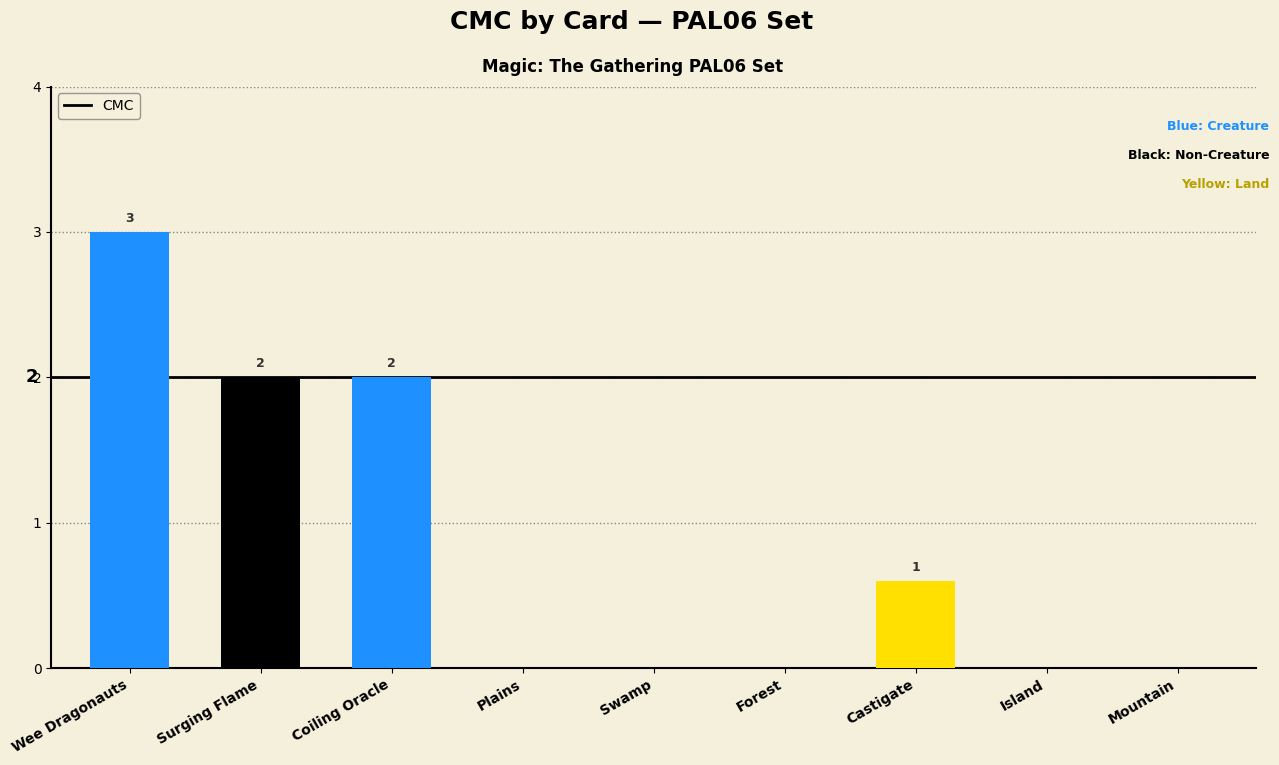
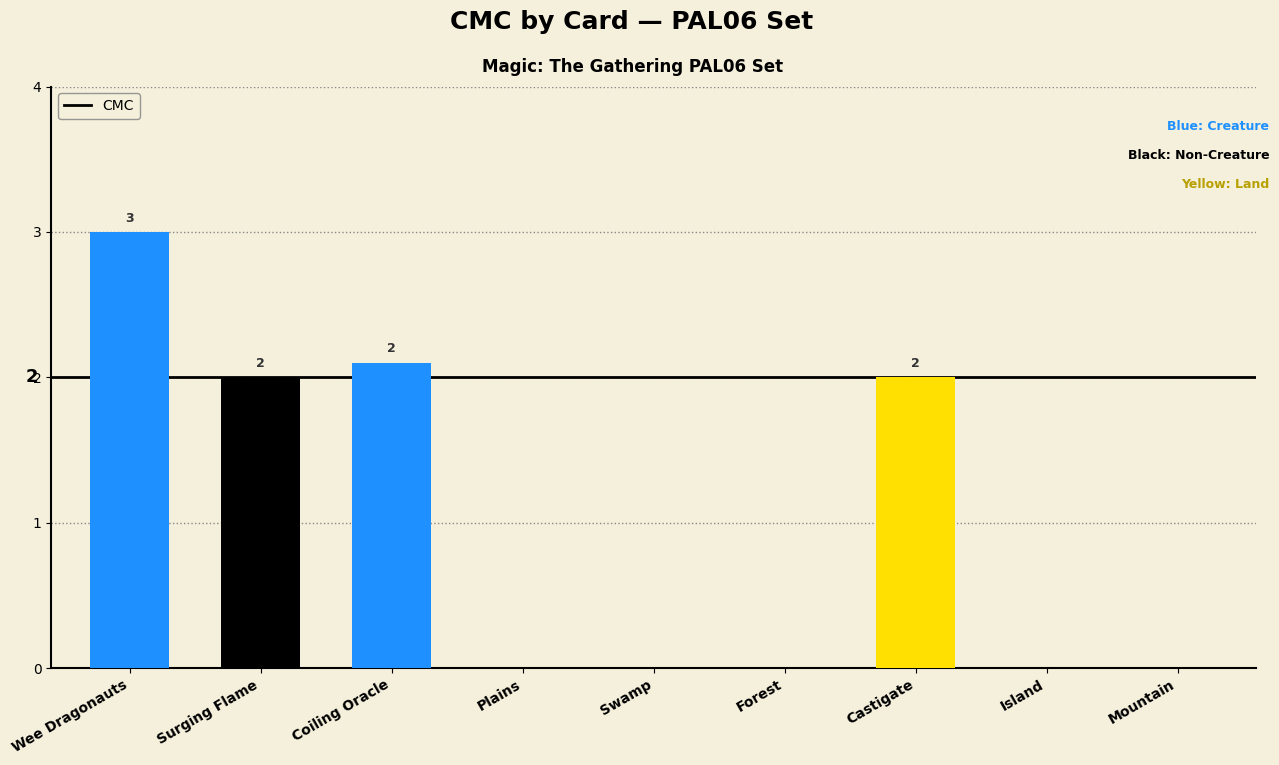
Coiling Oracle: 2.0 -> 2.1
Castigate: 1 -> 2
